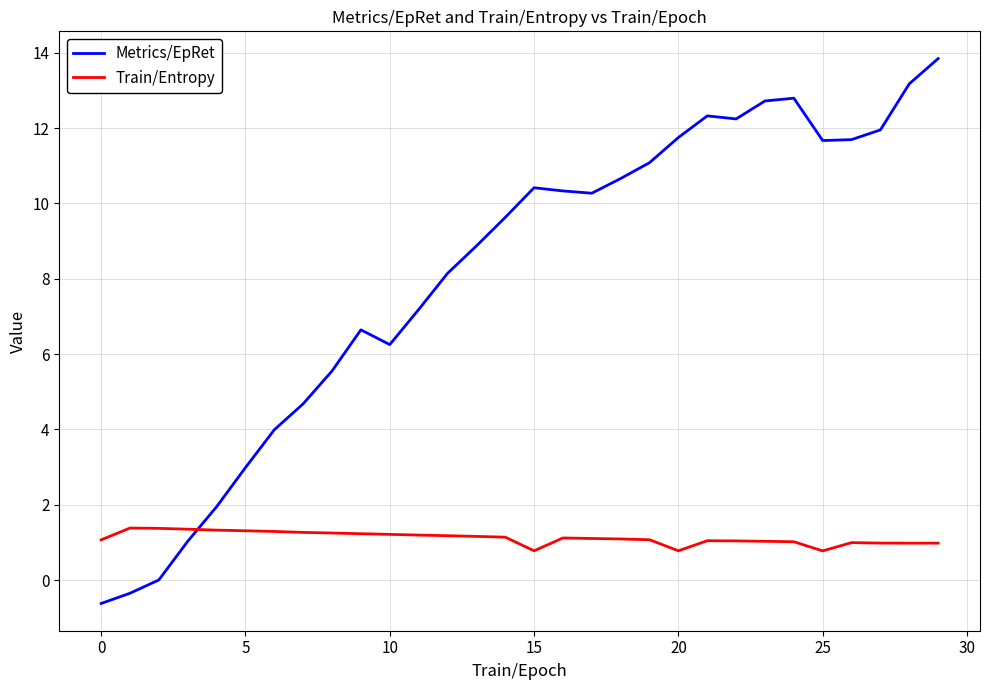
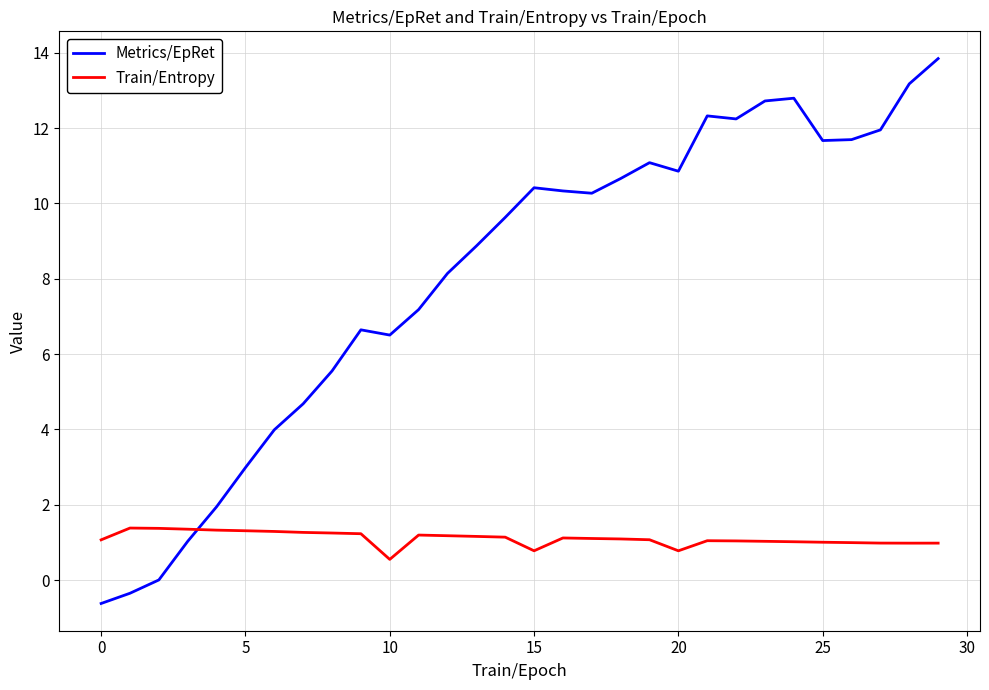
Metrics/EpRet, 10: 6.3 -> 6.5
Train/Entropy, 10: 1.2 -> 0.6
Metrics/EpRet, 20: 11.8 -> 10.9
Train/Entropy, 25: 0.8 -> 1.0
